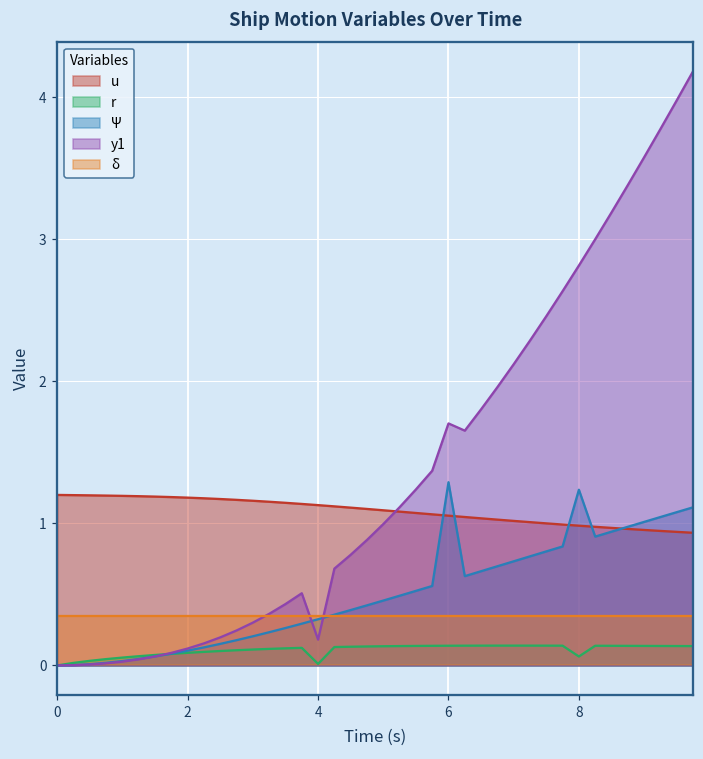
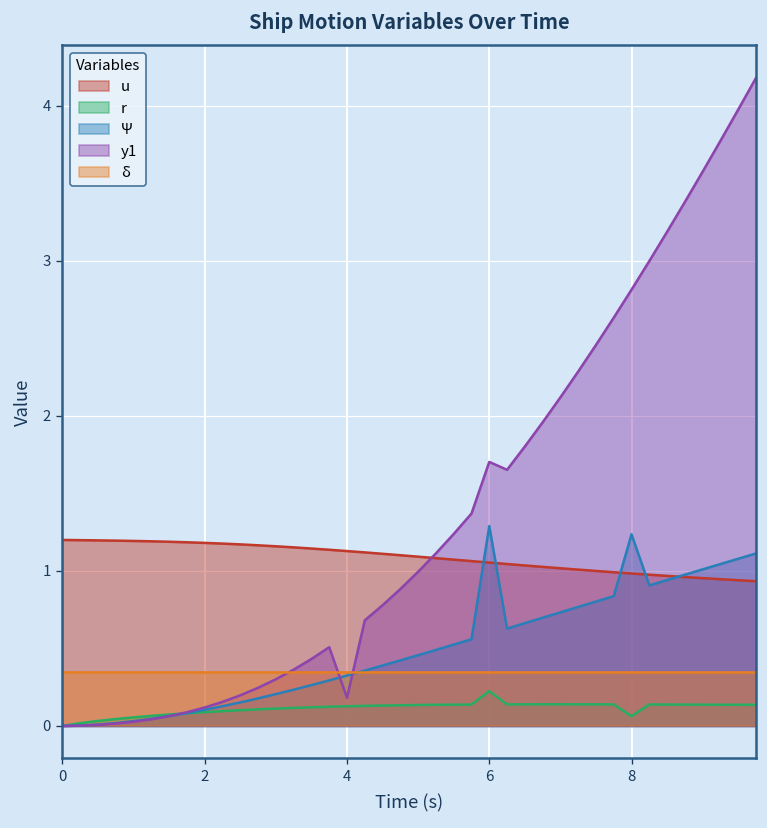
r, 4: 0.01 -> 0.13
r, 6: 0.14 -> 0.22
